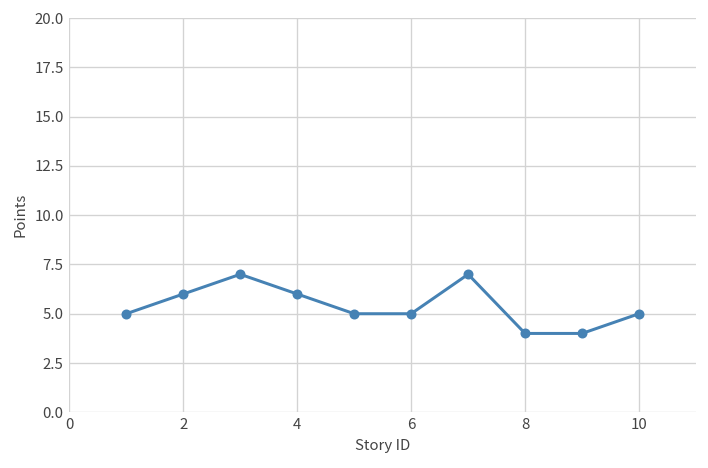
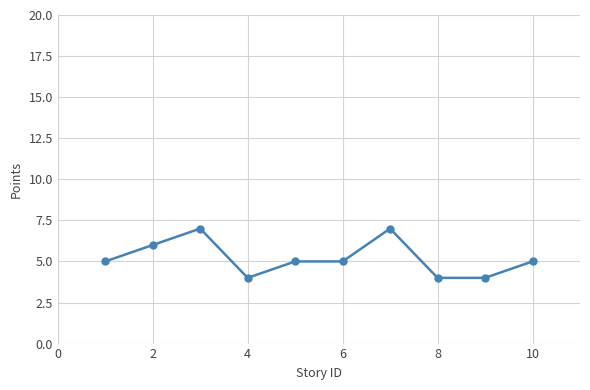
4: 6 -> 4
